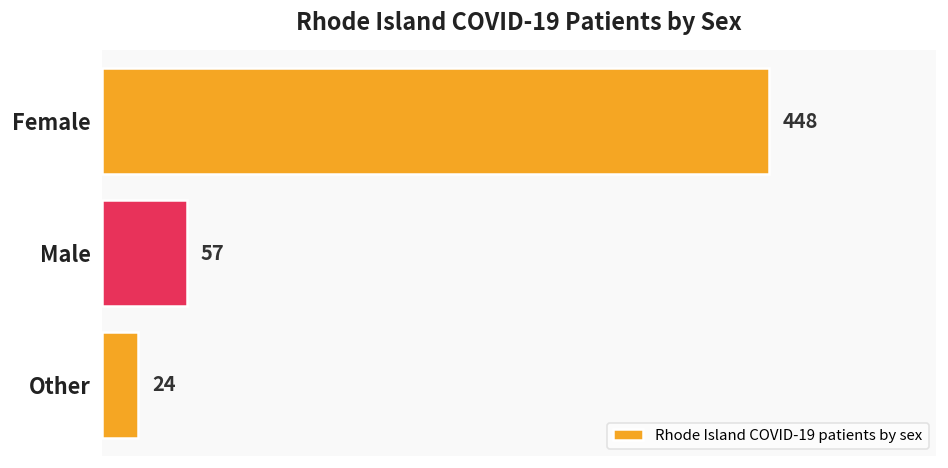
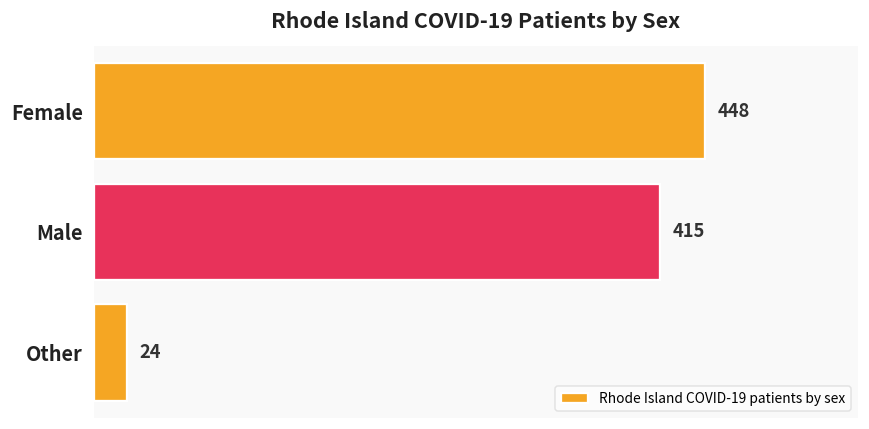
Male: 57 -> 415
